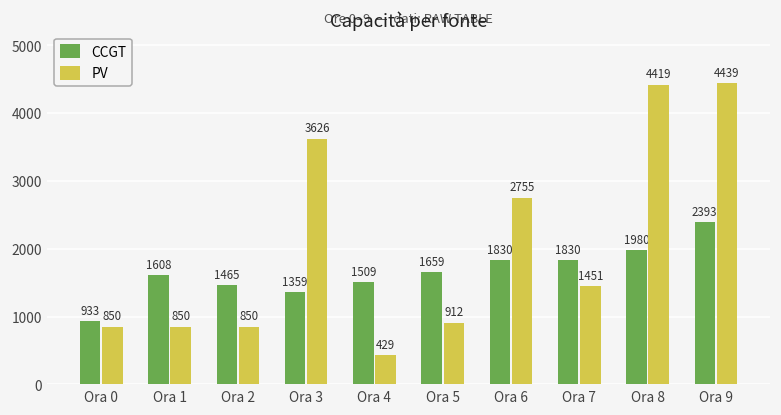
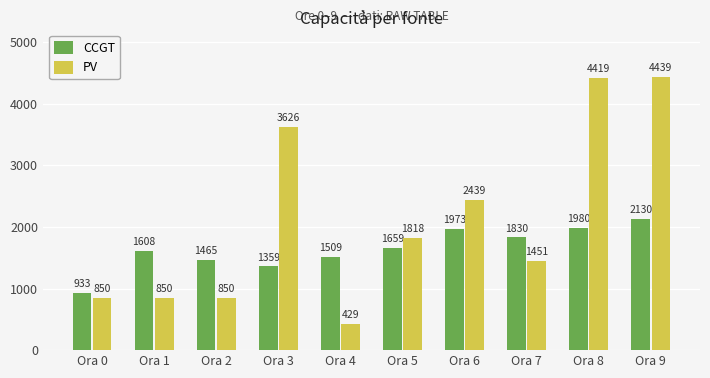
PV, Ora 5: 912 -> 1818
CCGT, Ora 6: 1830 -> 1973
PV, Ora 6: 2755 -> 2439
CCGT, Ora 9: 2393 -> 2130
